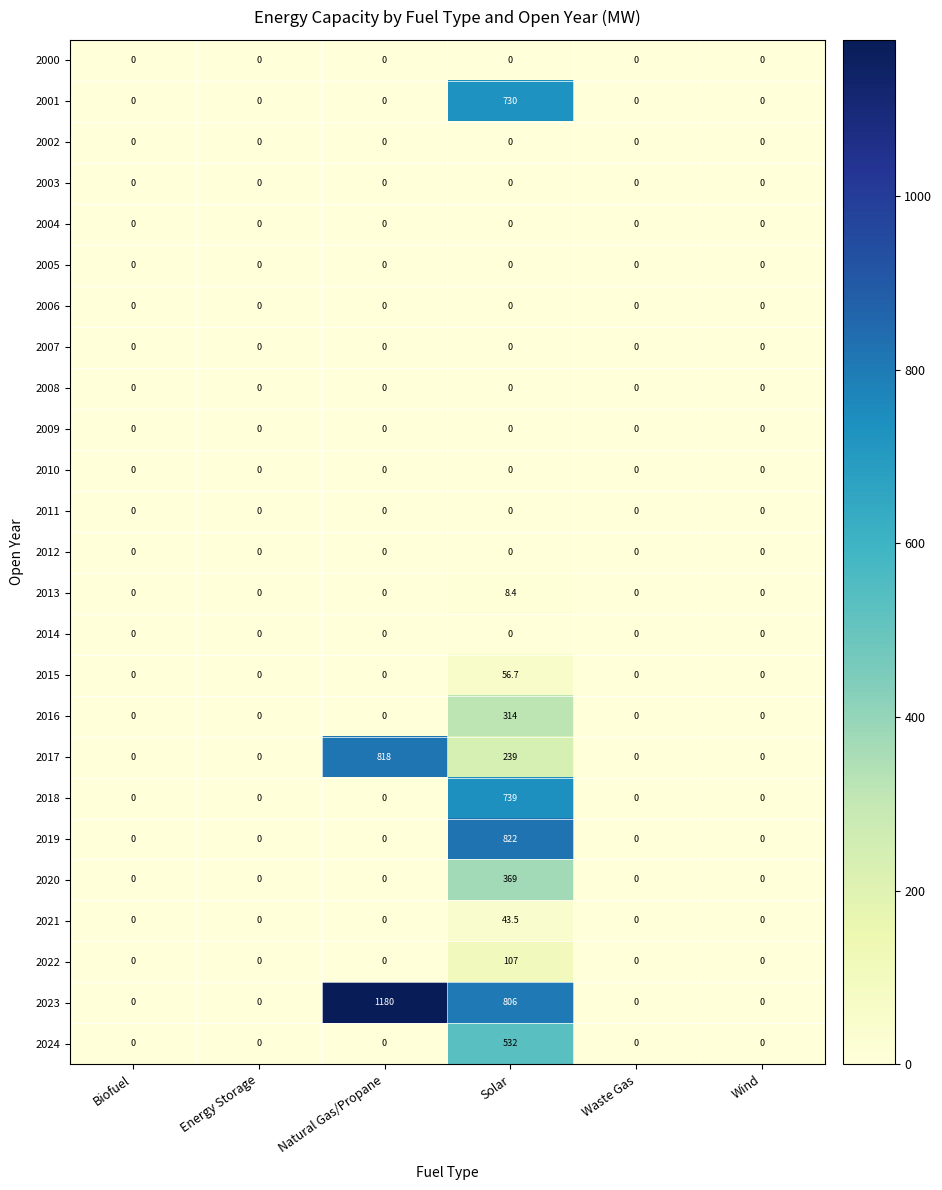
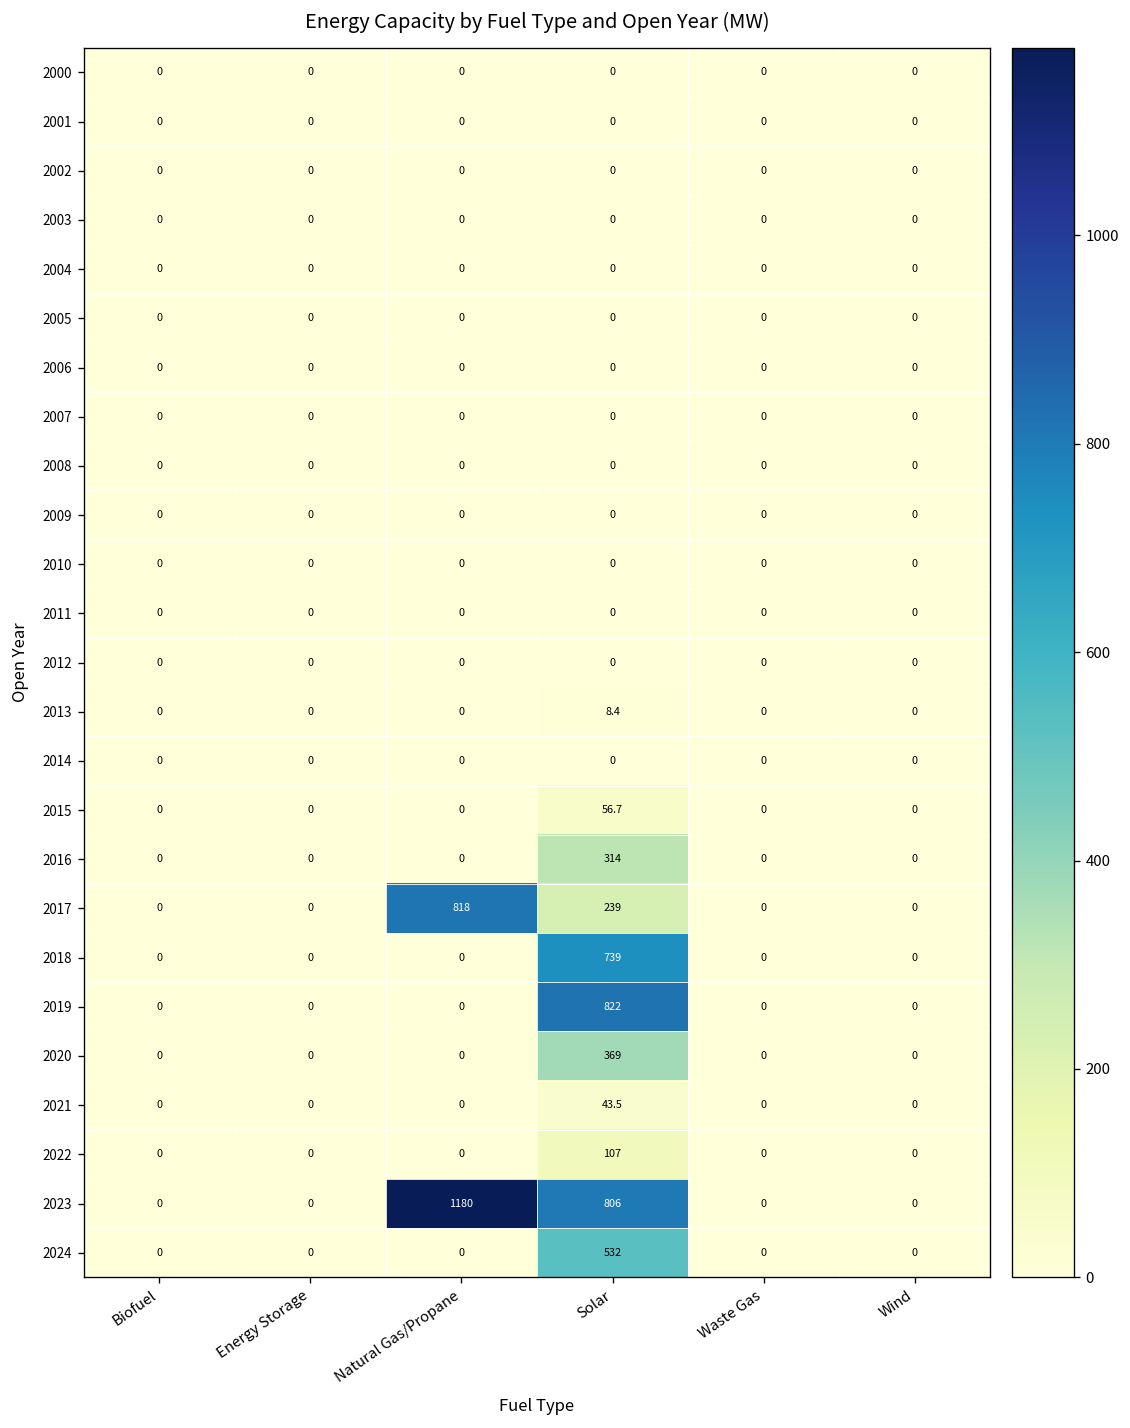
2001, Solar: 730 -> 0
